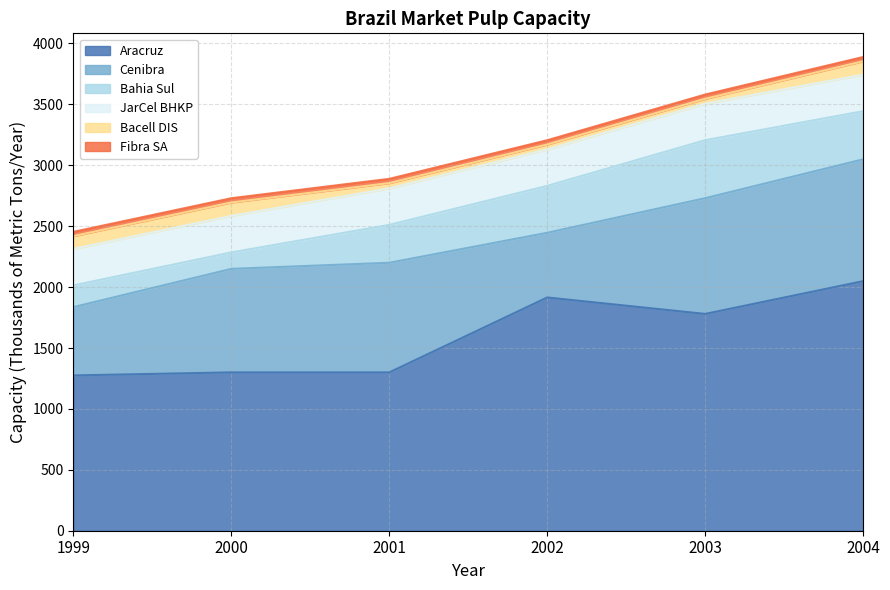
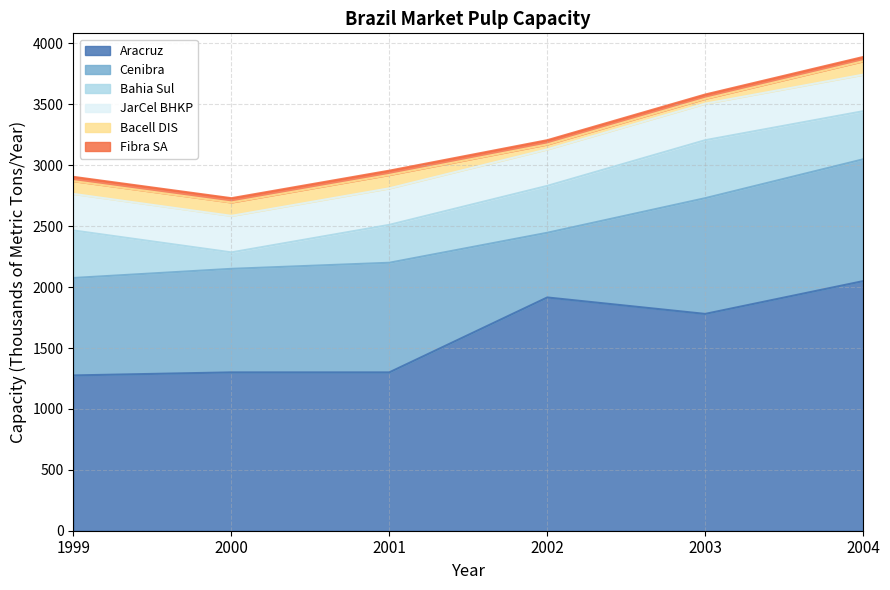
Cenibra, 1999: 560 -> 800
Bahia Sul, 1999: 180 -> 390
Bacell DIS, 2001: 40 -> 110
